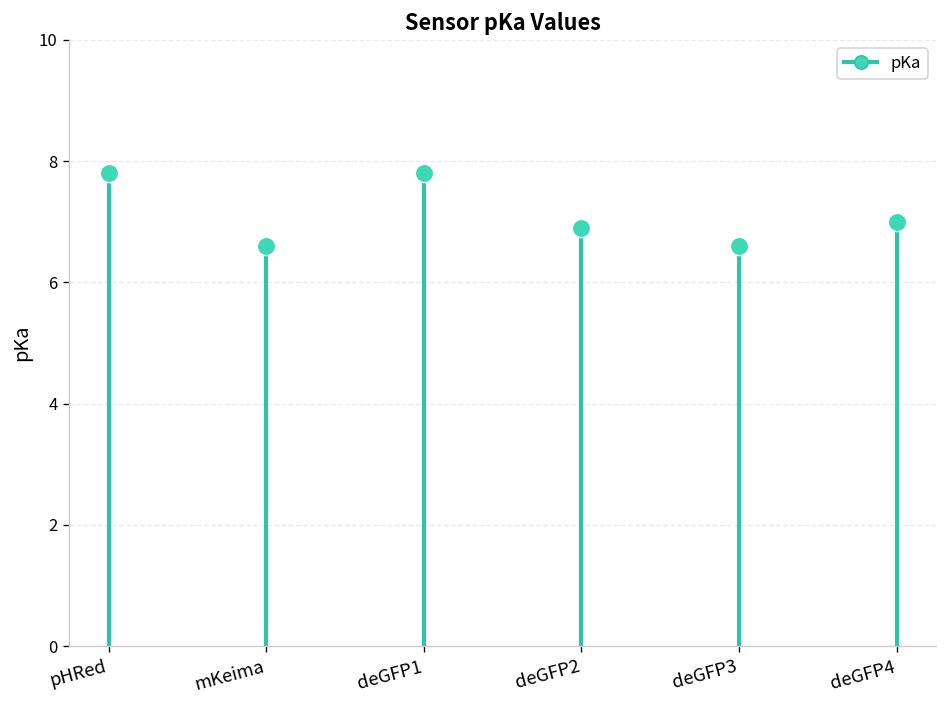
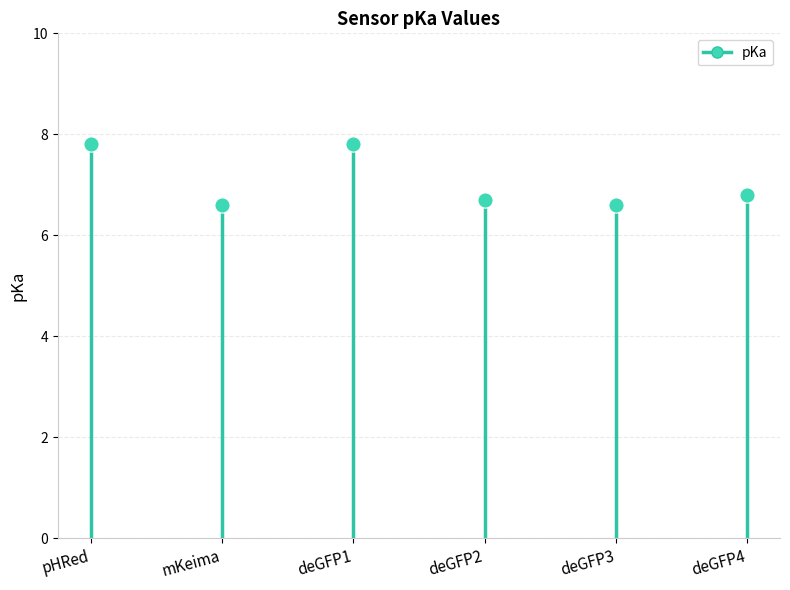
deGFP2: 6.9 -> 6.7
deGFP4: 7.0 -> 6.8
